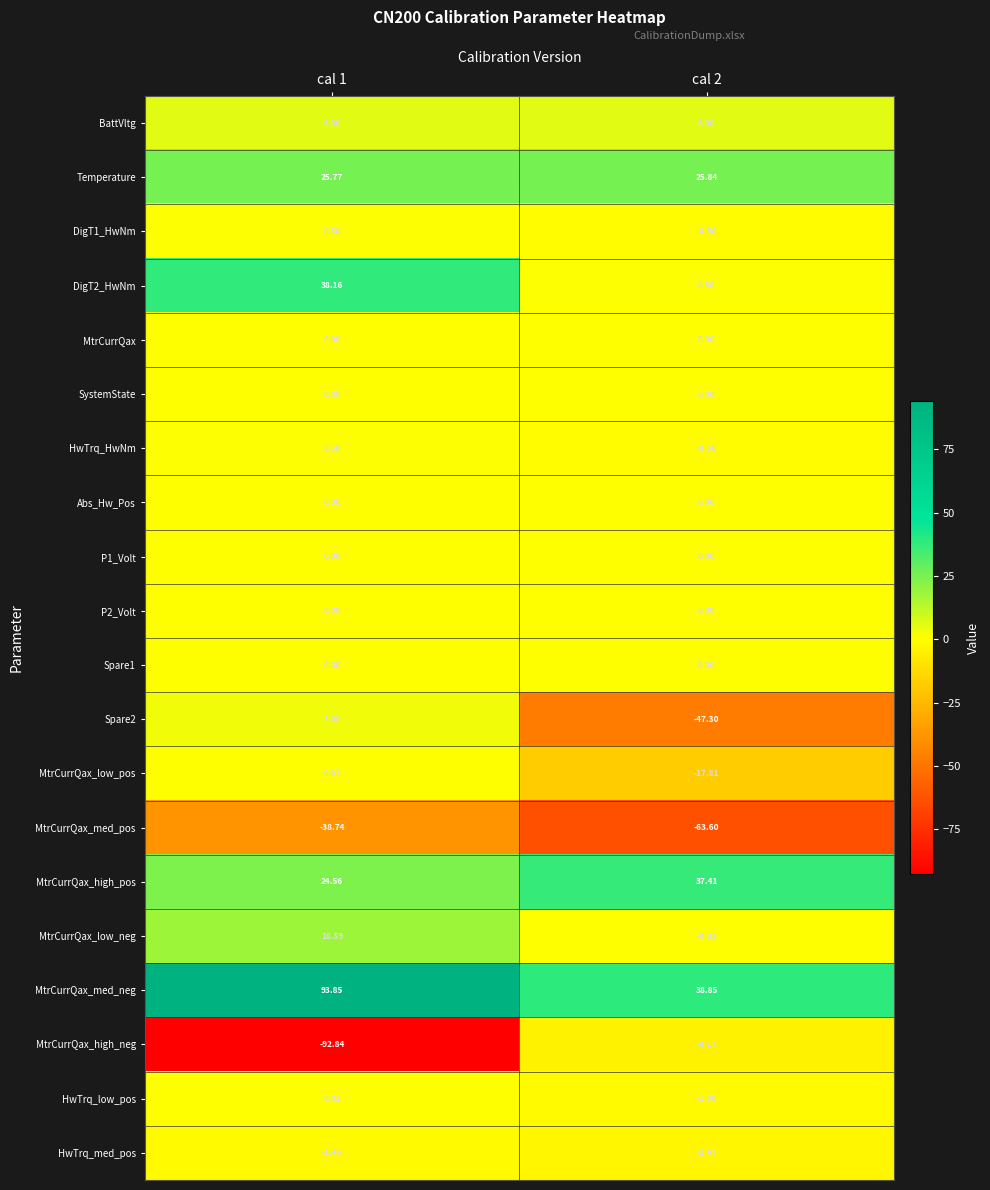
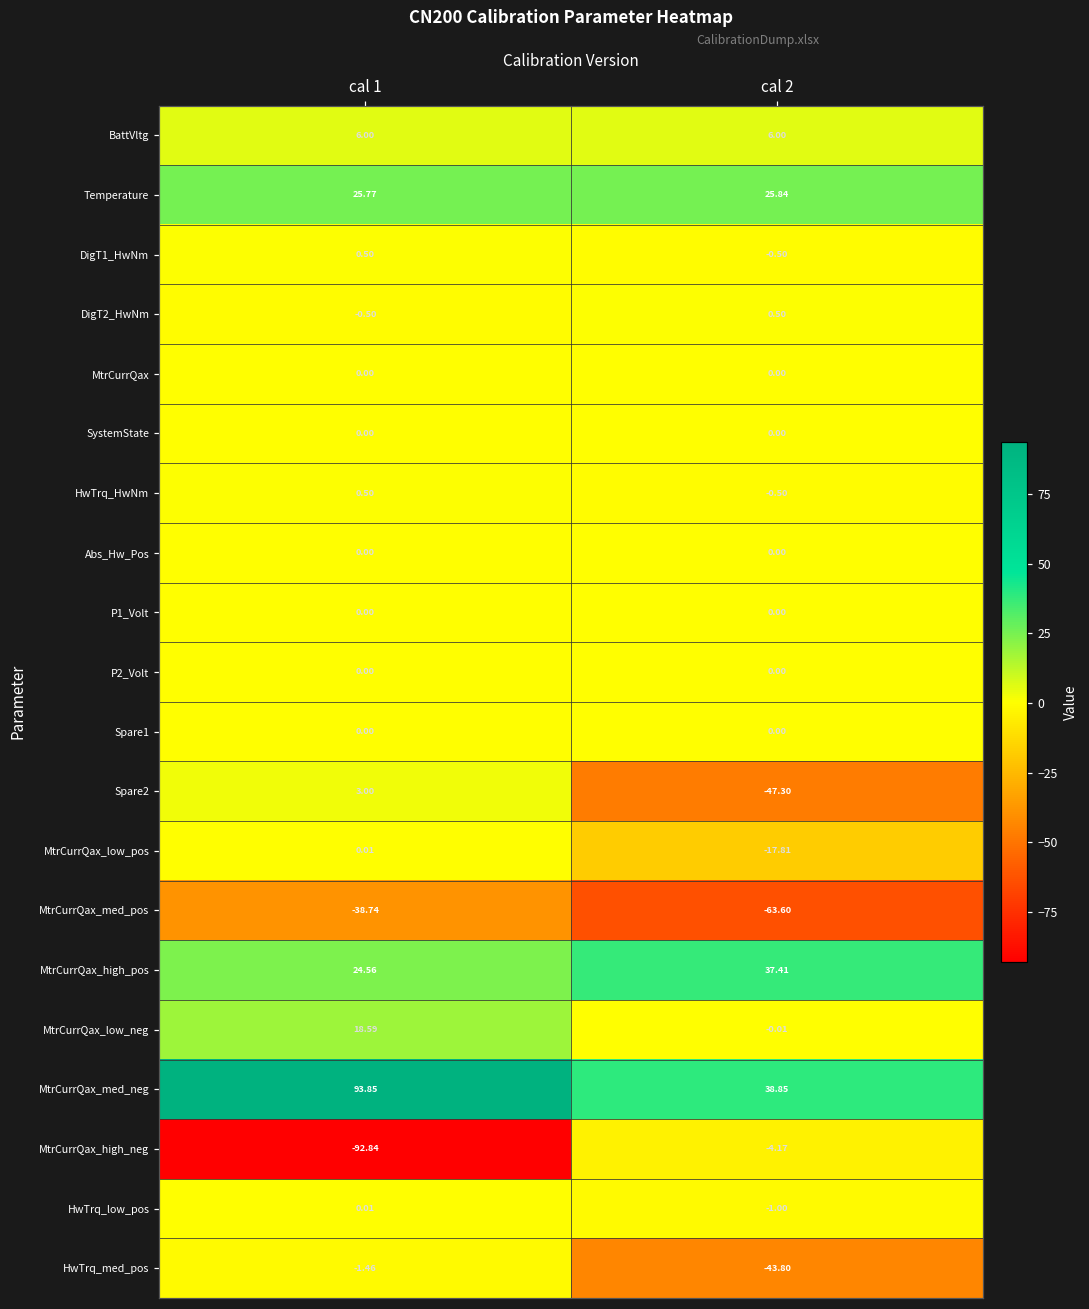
DigT2_HwNm, cal 1: 38.16 -> -0.50
HwTrq_med_pos, cal 2: -2.47 -> -43.80
